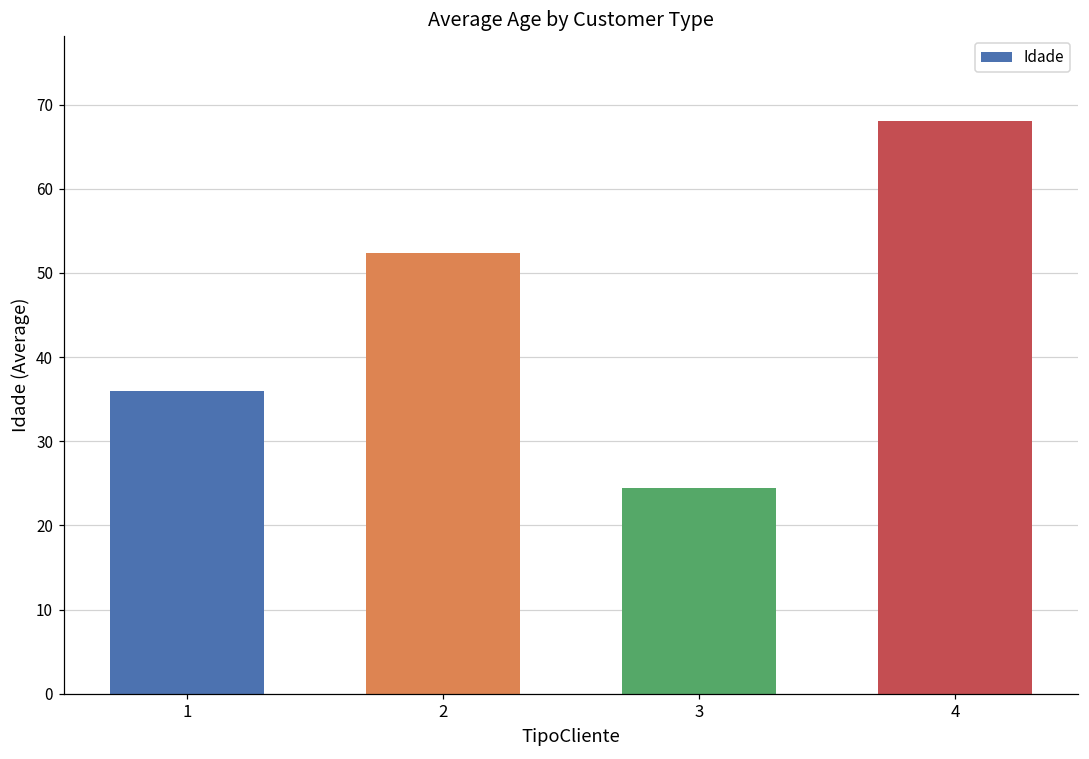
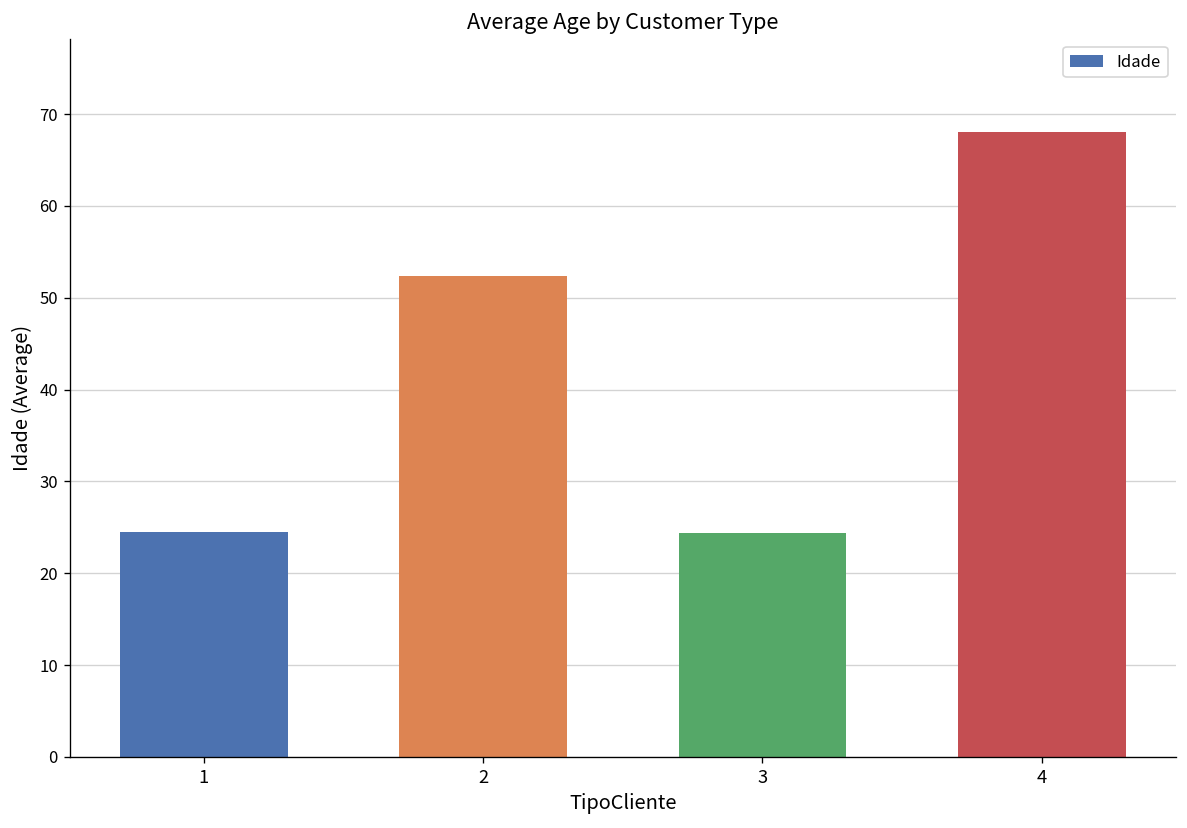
1: 36 -> 25
